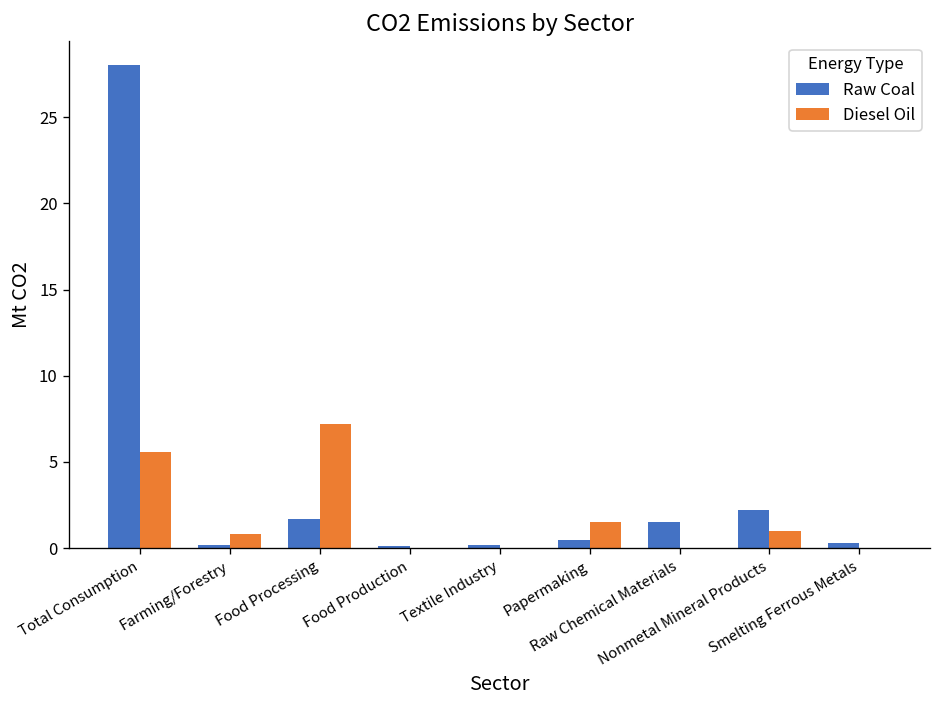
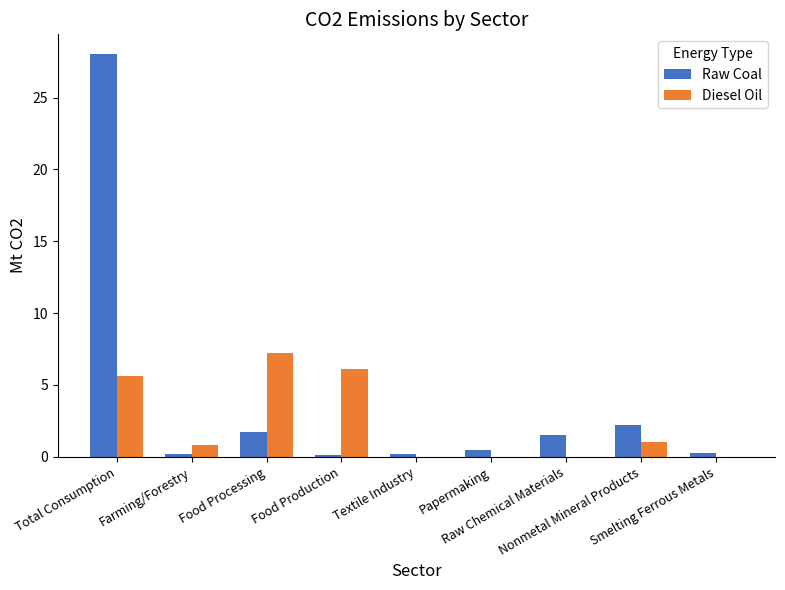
Diesel Oil, Food Production: 0.0 -> 6.1
Diesel Oil, Papermaking: 1.5 -> 0.0
